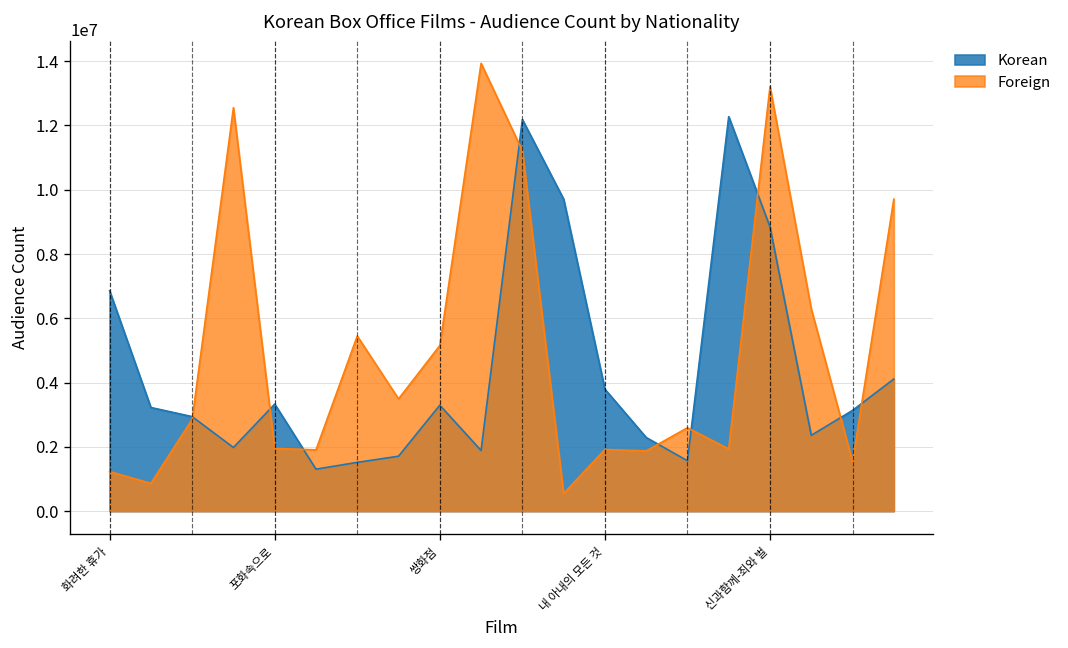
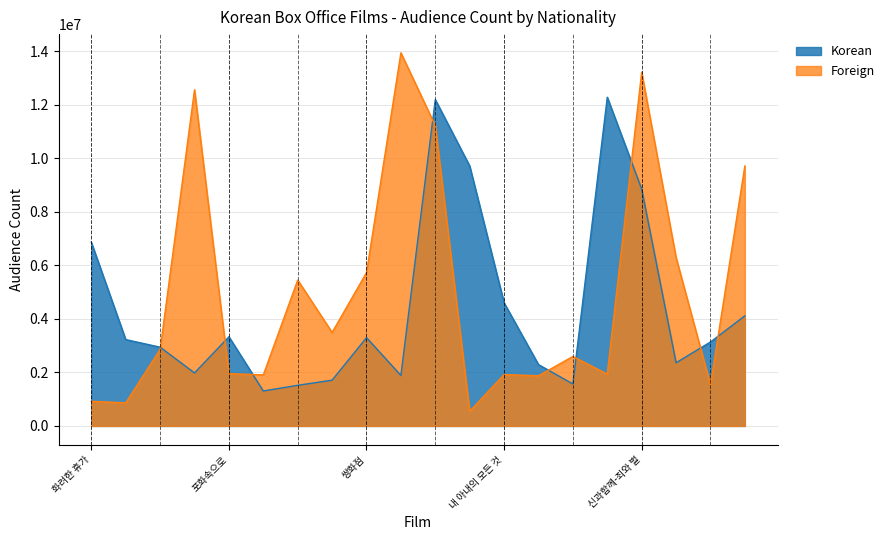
Foreign, 화려한 휴가: 1200000 -> 900000
Foreign, 쌍화점: 5200000 -> 5700000
Korean, 내 아내의 모든 것: 3800000 -> 4600000
